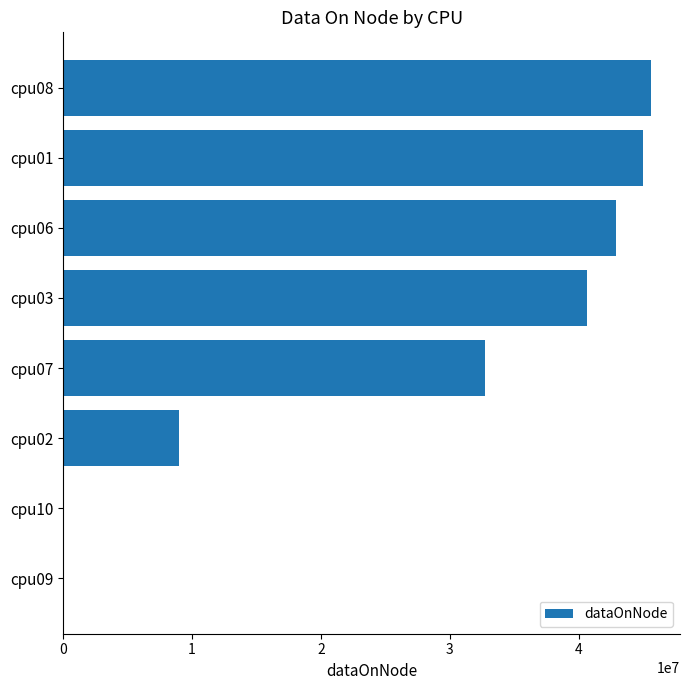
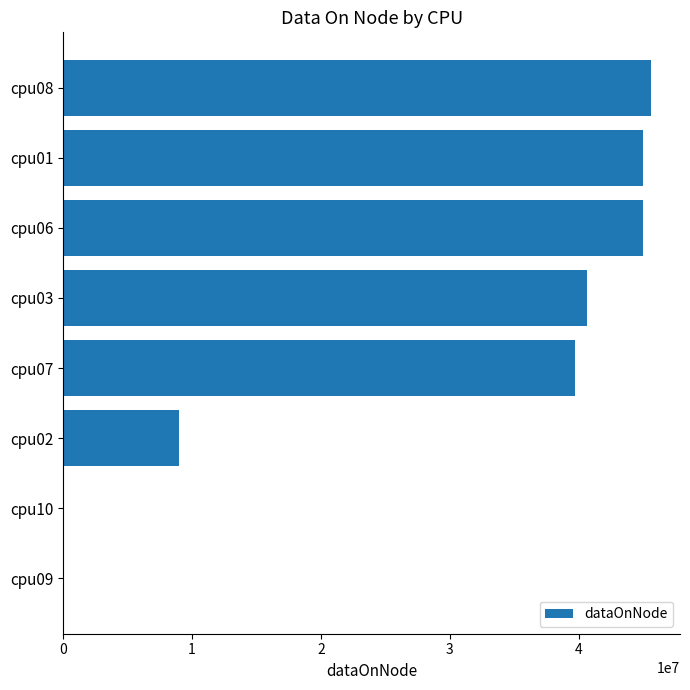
cpu06: 42900000 -> 45000000
cpu07: 32700000 -> 39700000
